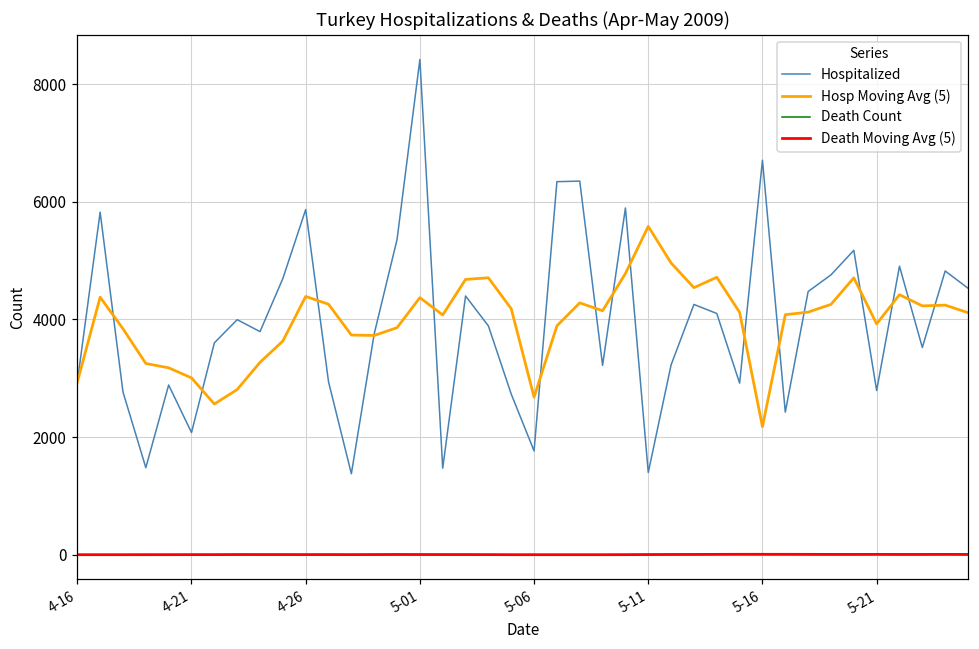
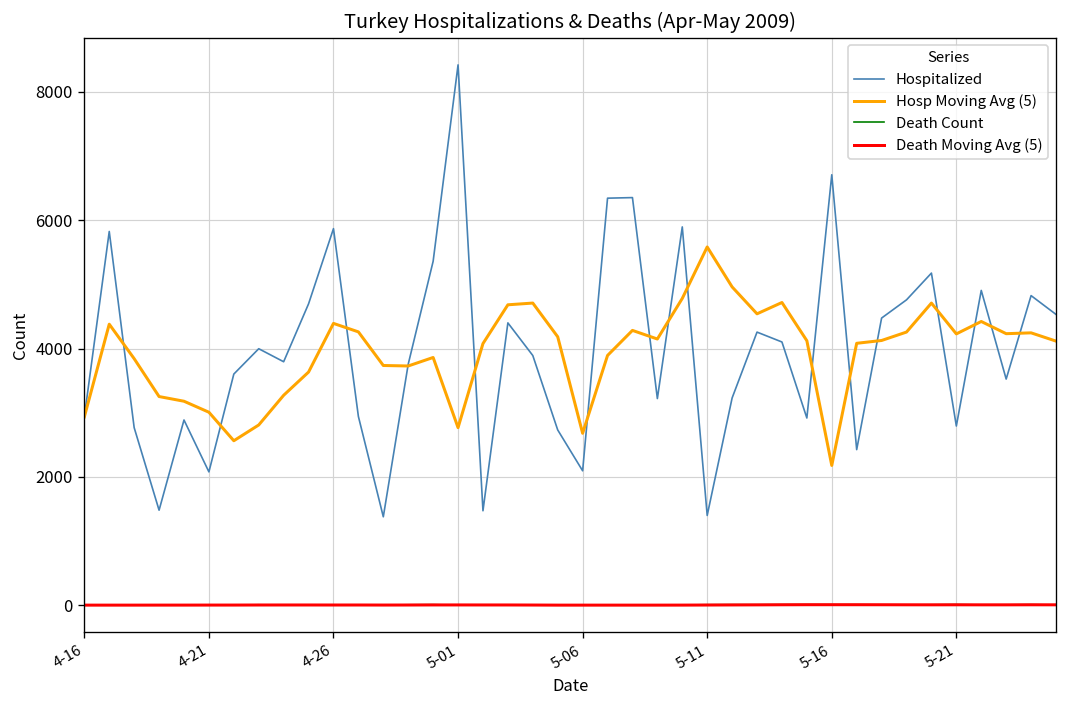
Hosp Moving Avg (5), 5-01: 4400 -> 2800
Hospitalized, 5-06: 1800 -> 2100
Hosp Moving Avg (5), 5-21: 3900 -> 4200
